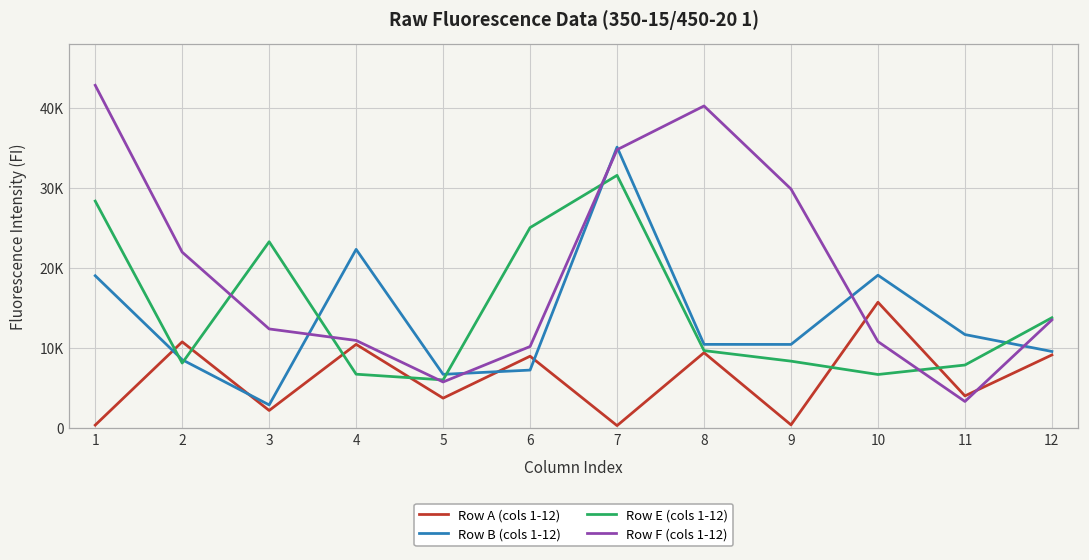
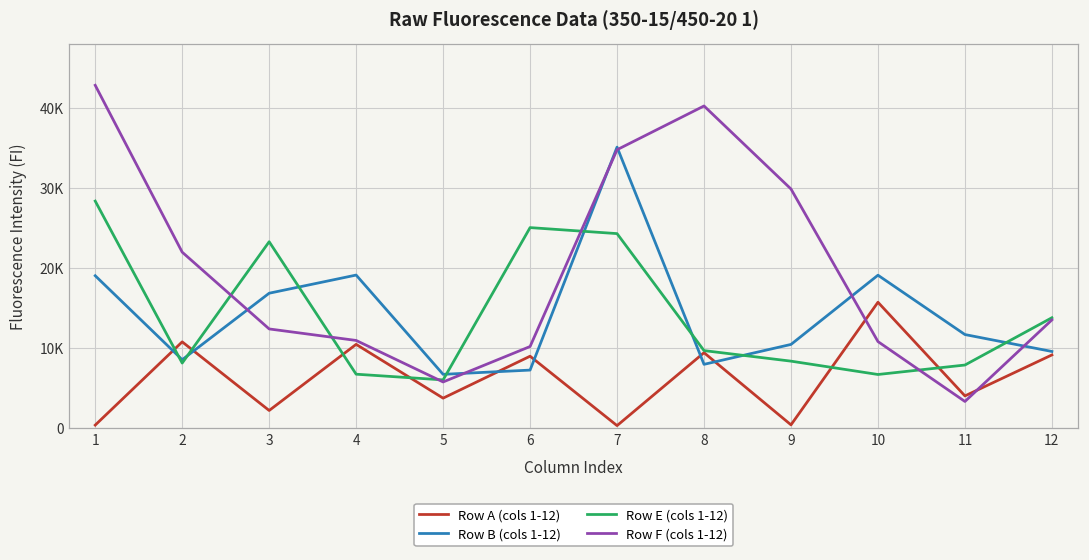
Row B (cols 1-12), 3: 3000 -> 17000
Row B (cols 1-12), 4: 22000 -> 19000
Row E (cols 1-12), 7: 32000 -> 24000
Row B (cols 1-12), 8: 10000 -> 8000
